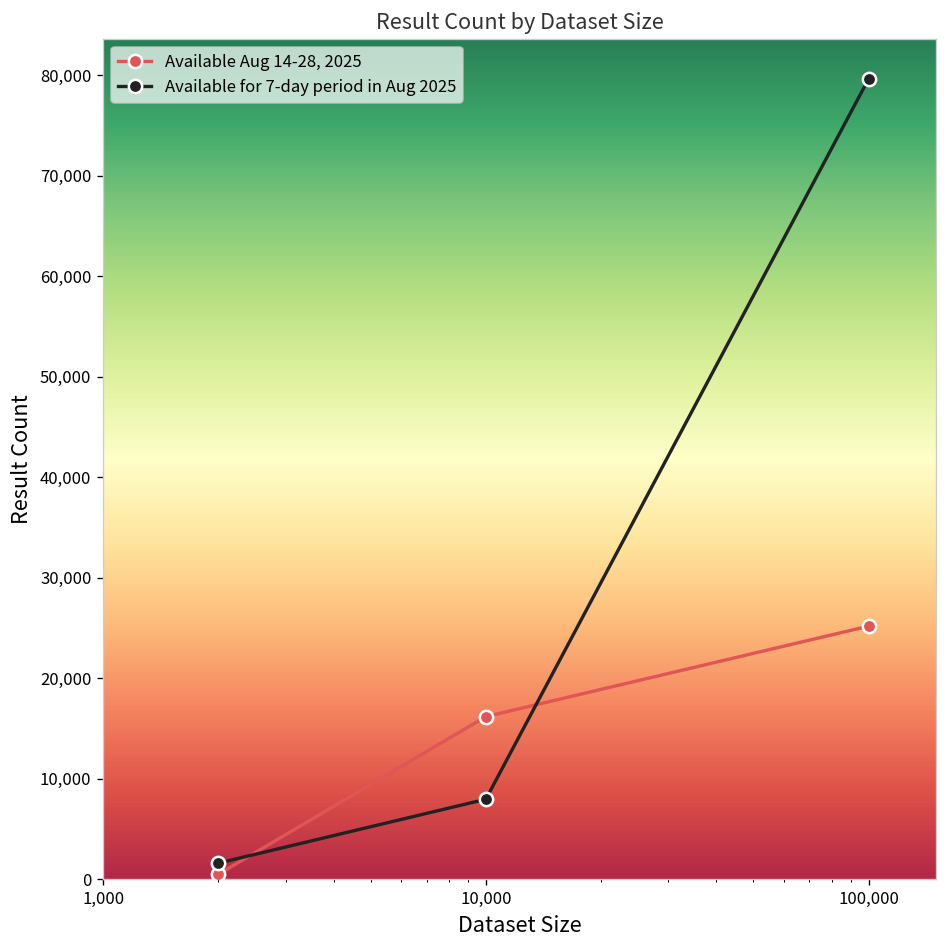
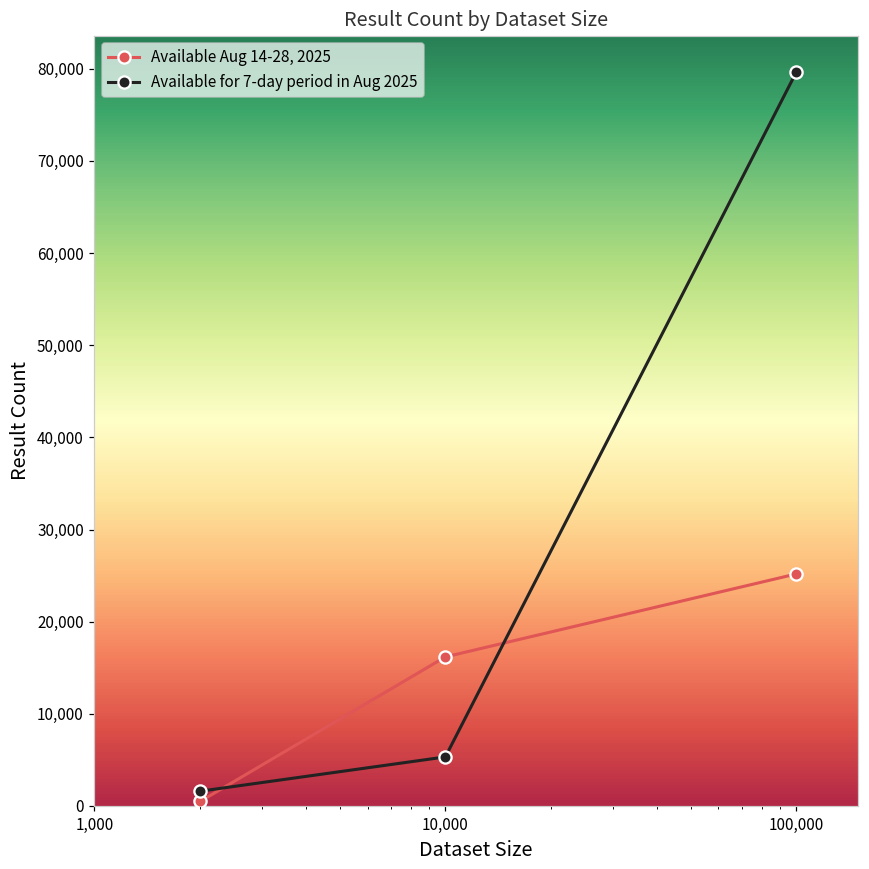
Available for 7-day period in Aug 2025, 10,000: 8,000 -> 5,000
